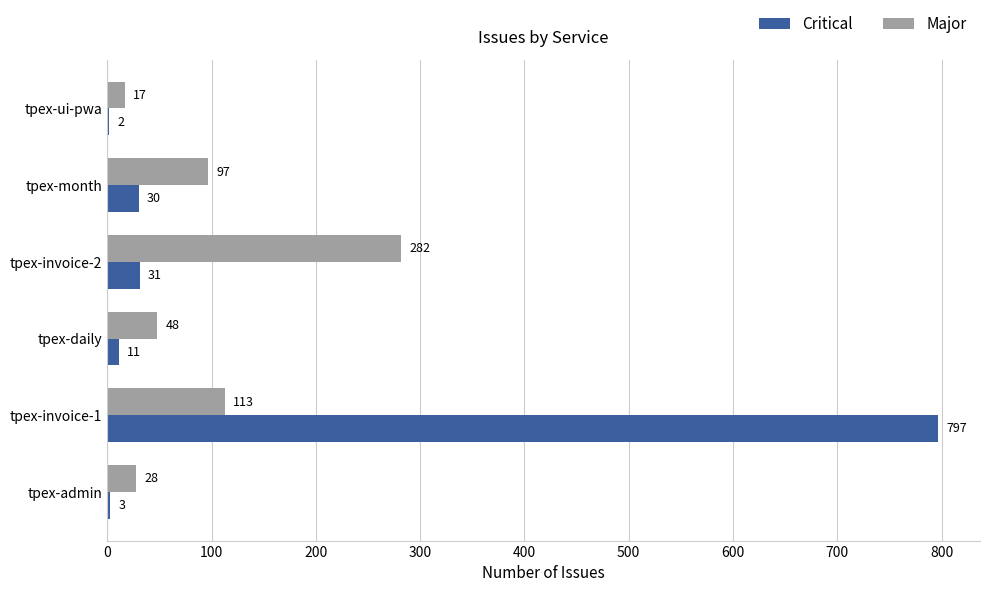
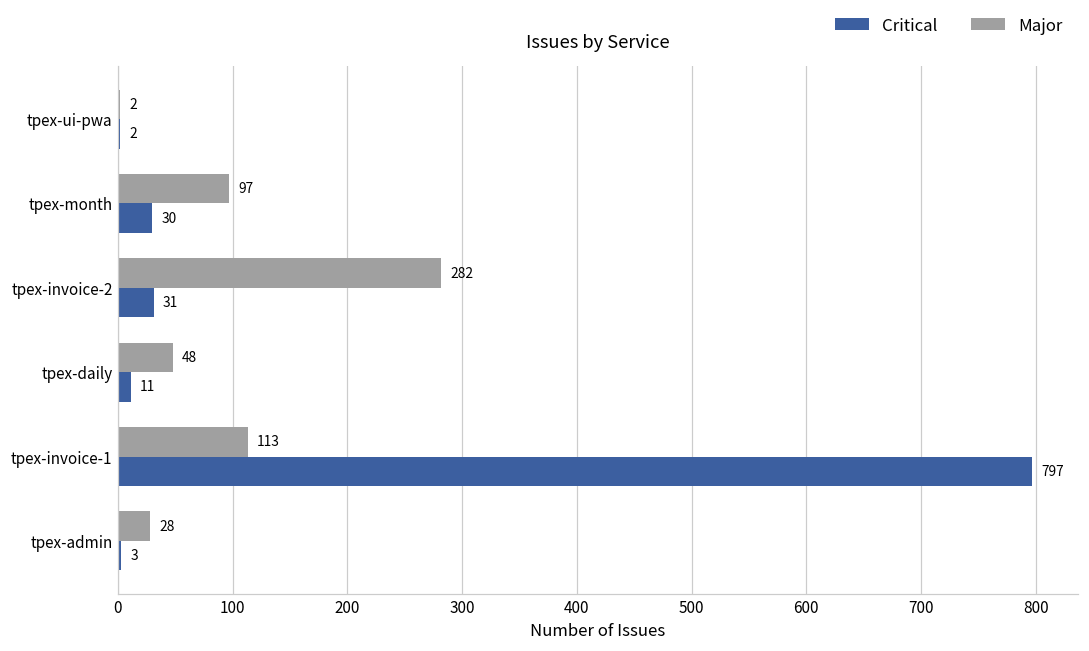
Major, tpex-ui-pwa: 17 -> 2
